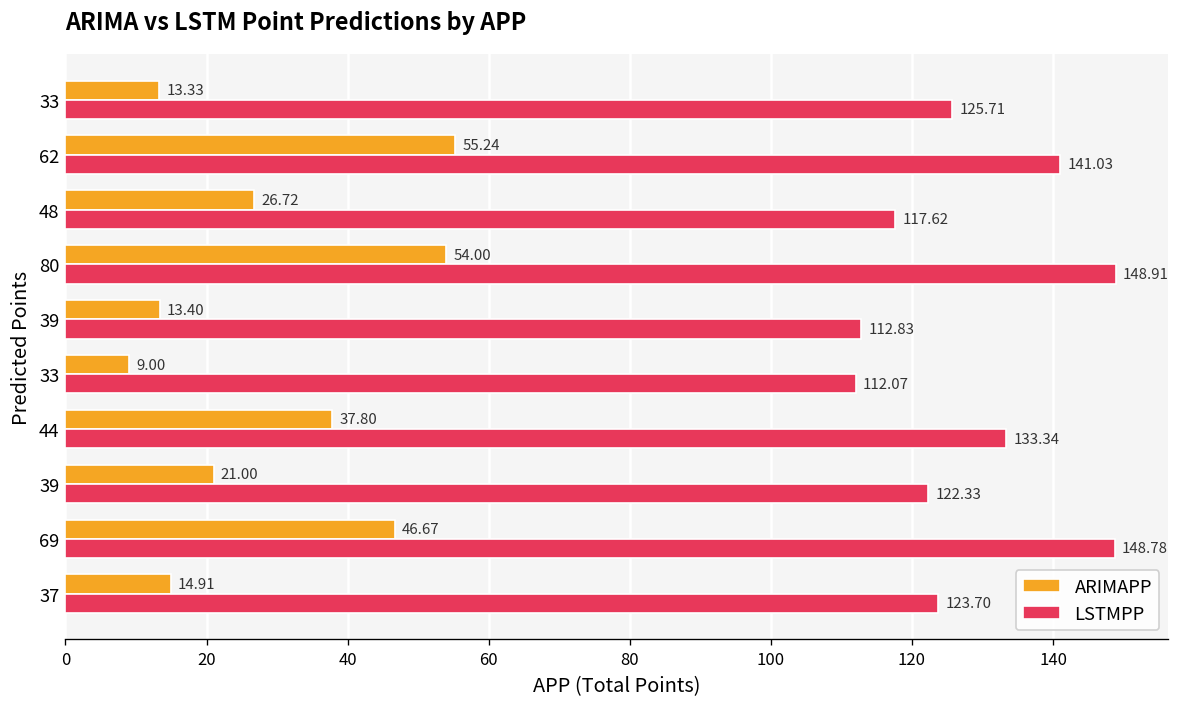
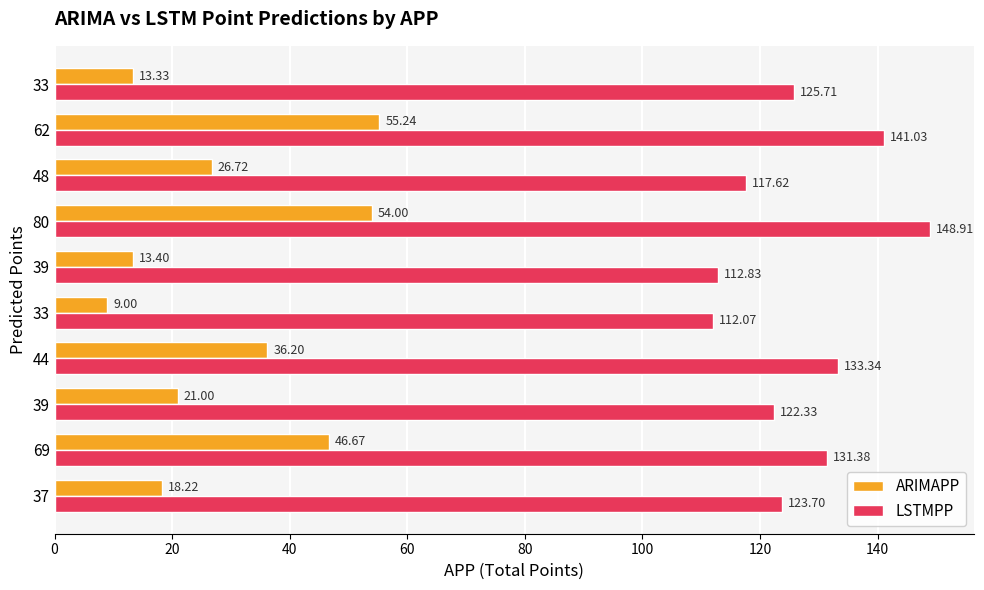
ARIMAPP, 44: 37.80 -> 36.20
LSTMPP, 69: 148.78 -> 131.38
ARIMAPP, 37: 14.91 -> 18.22
